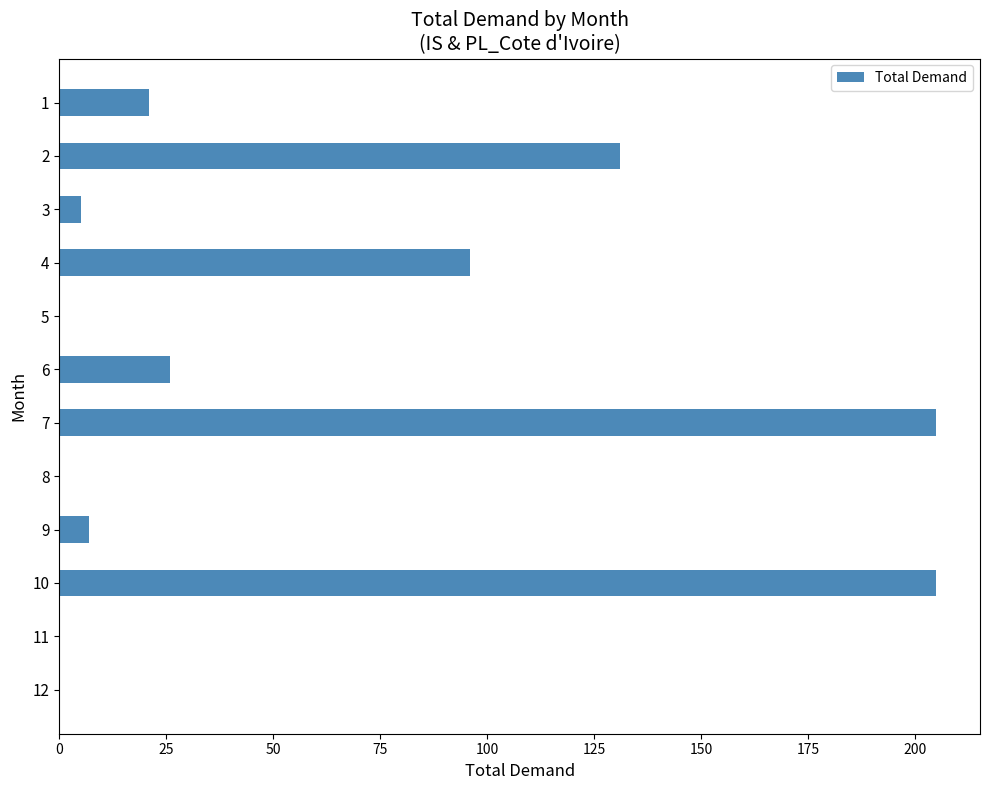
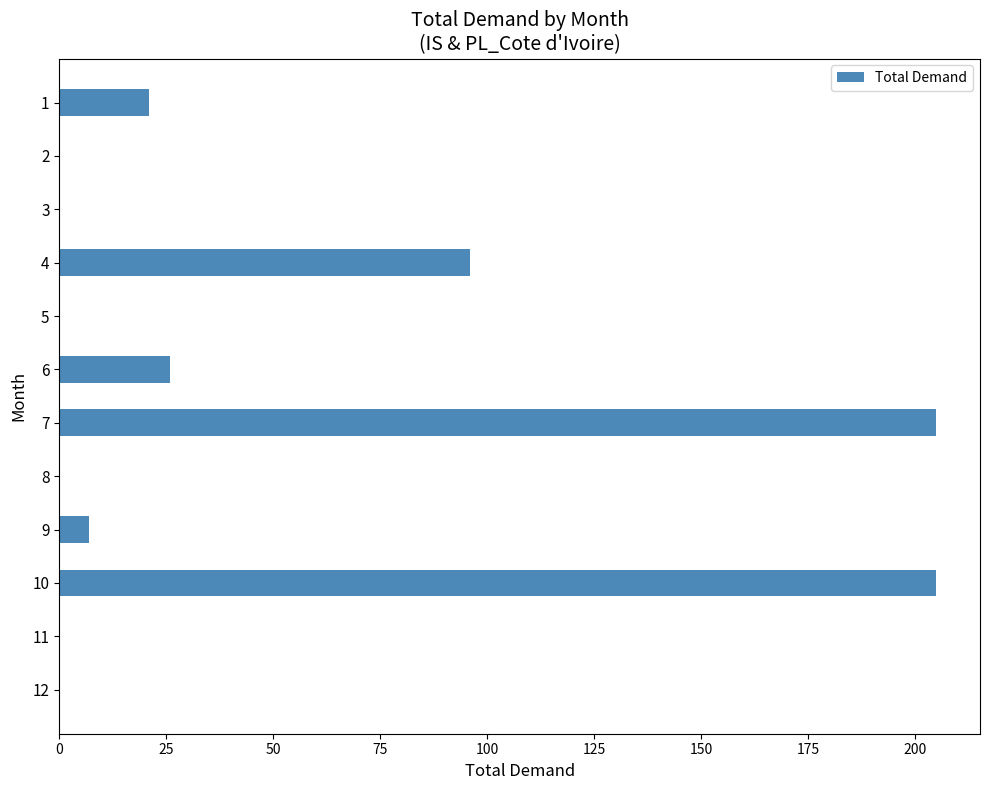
2: 131 -> 0
3: 5 -> 0
